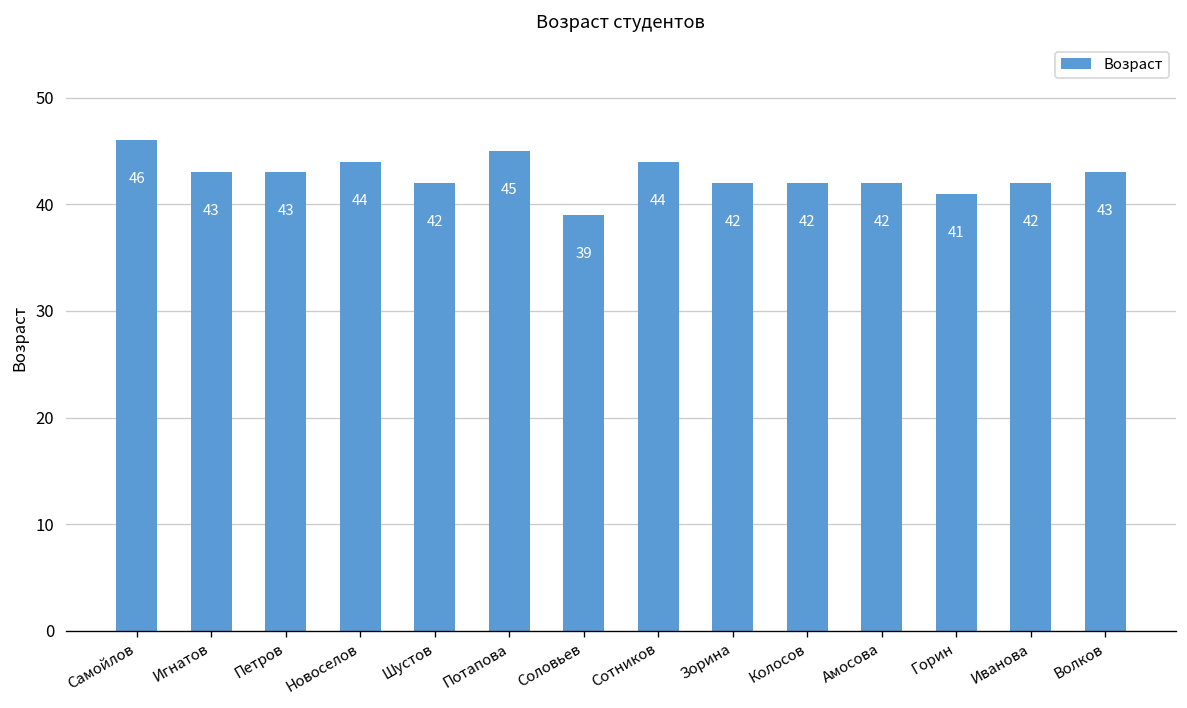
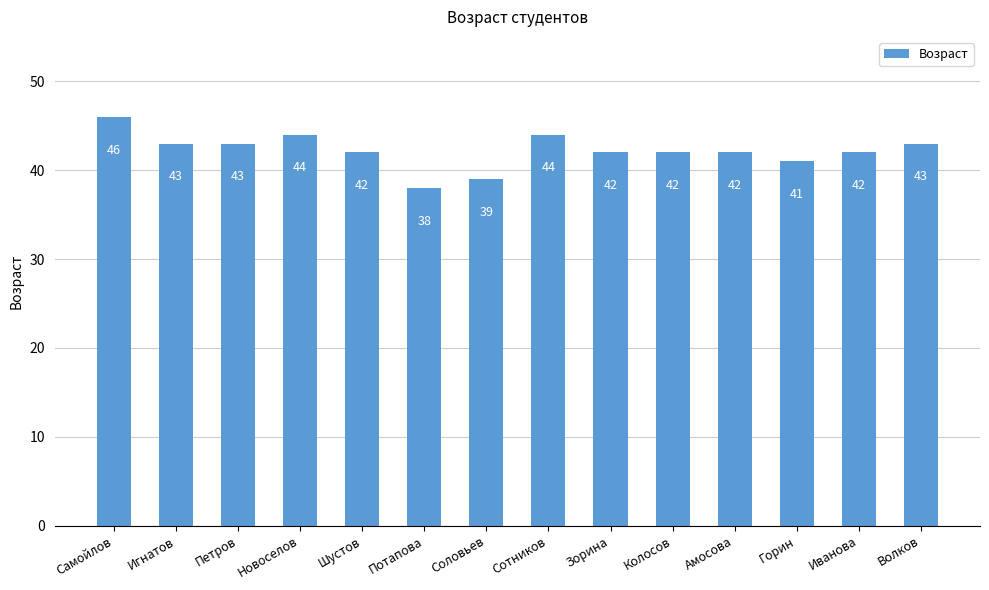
Потапова: 45 -> 38
